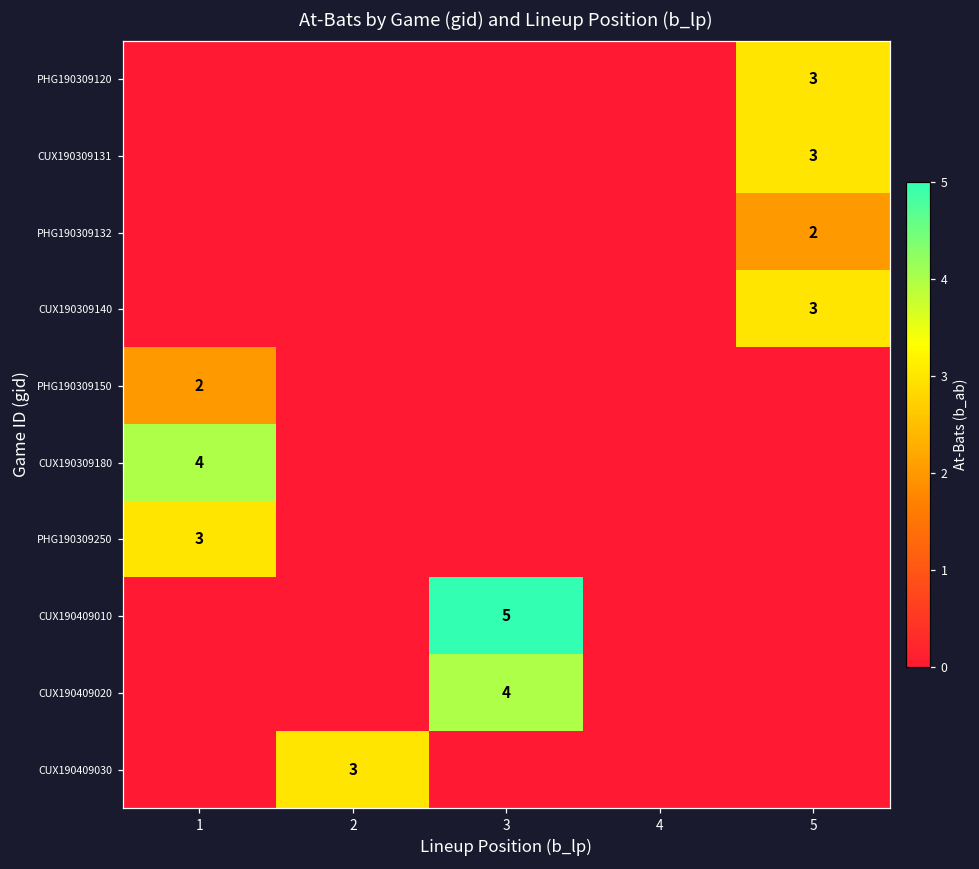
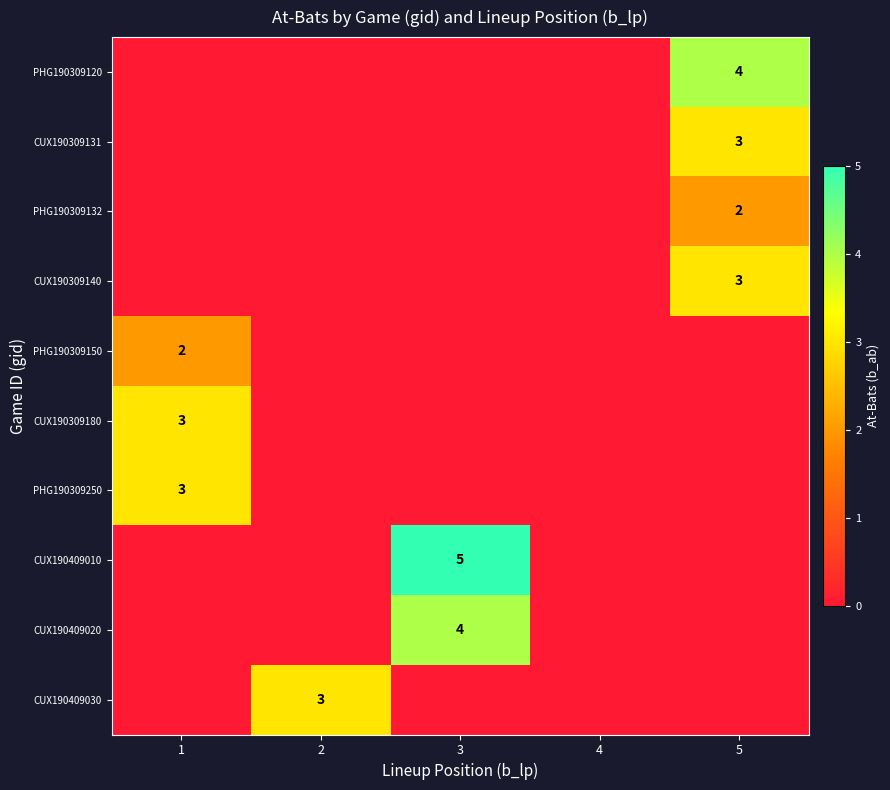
PHG190309120, 5: 3 -> 4
CUX190309180, 1: 4 -> 3
